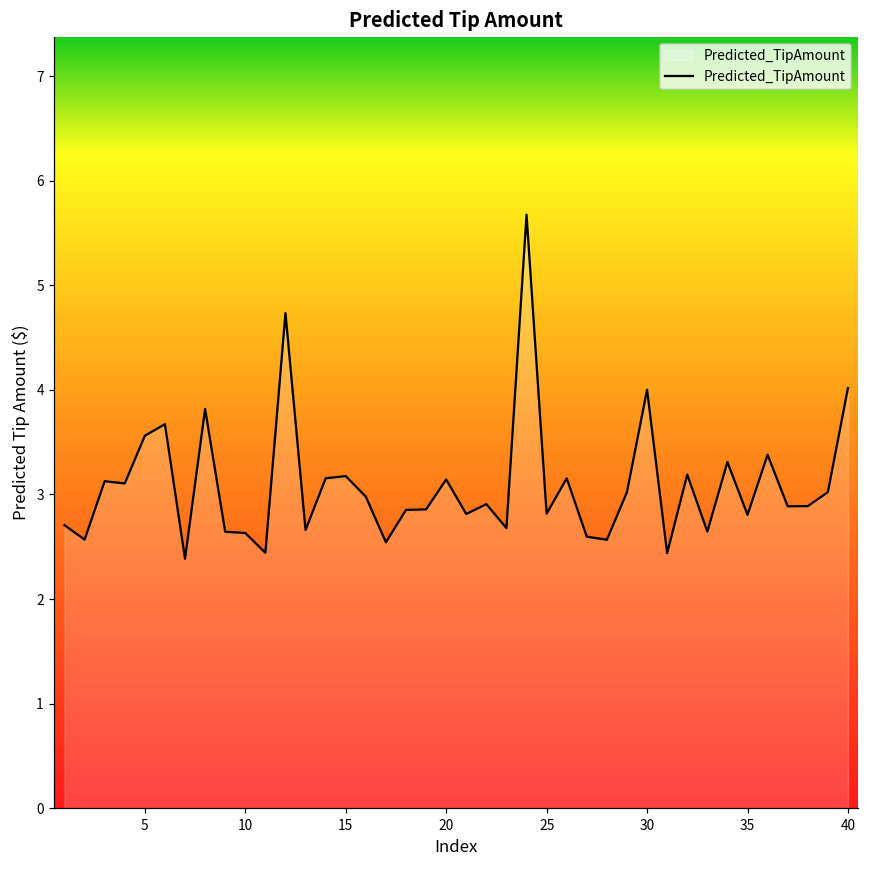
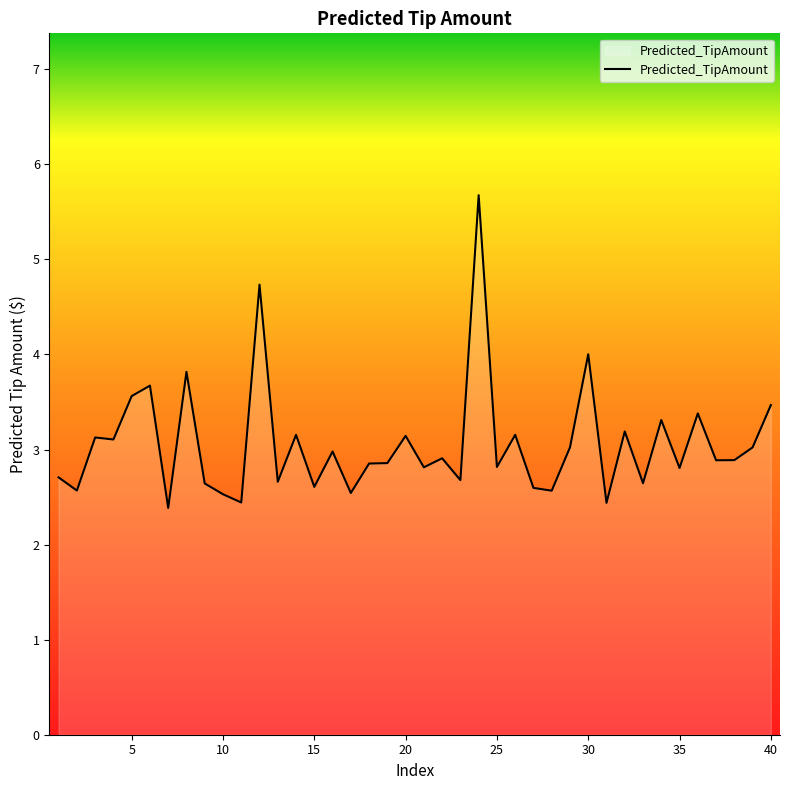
10: 2.6 -> 2.5
15: 3.2 -> 2.6
40: 4.0 -> 3.5
